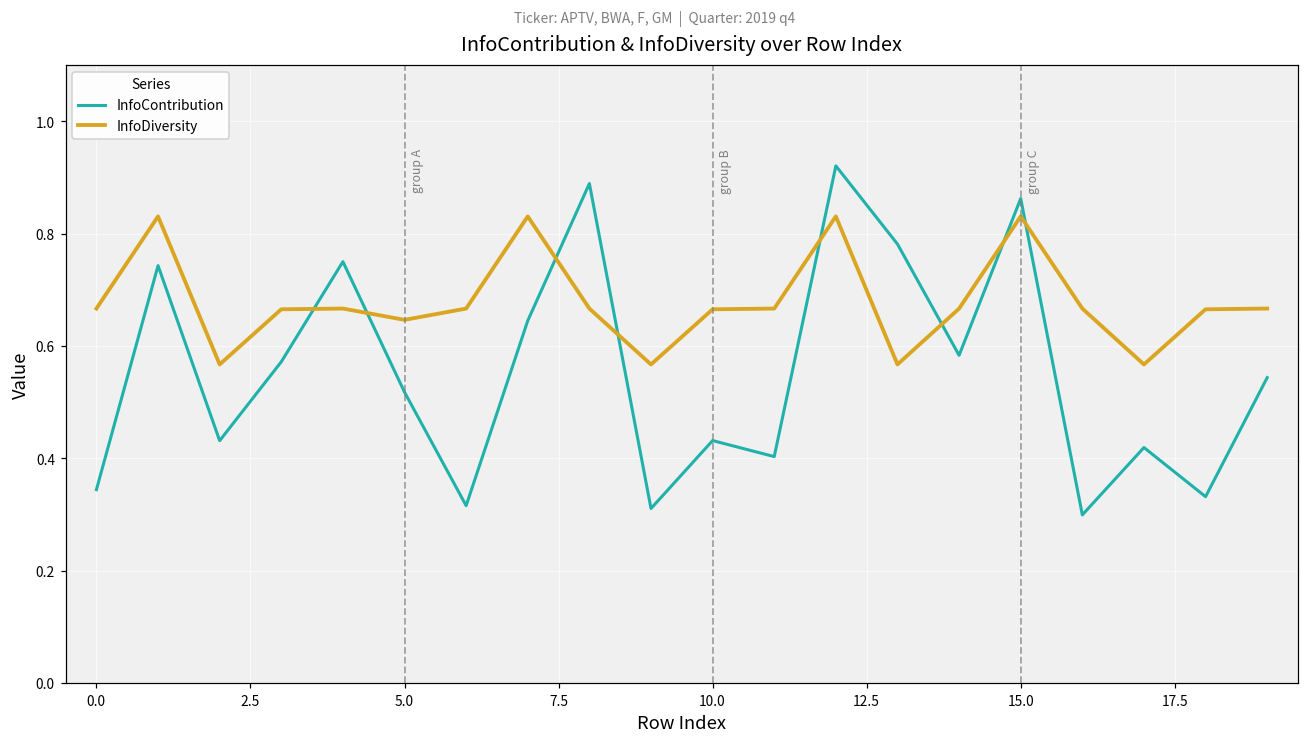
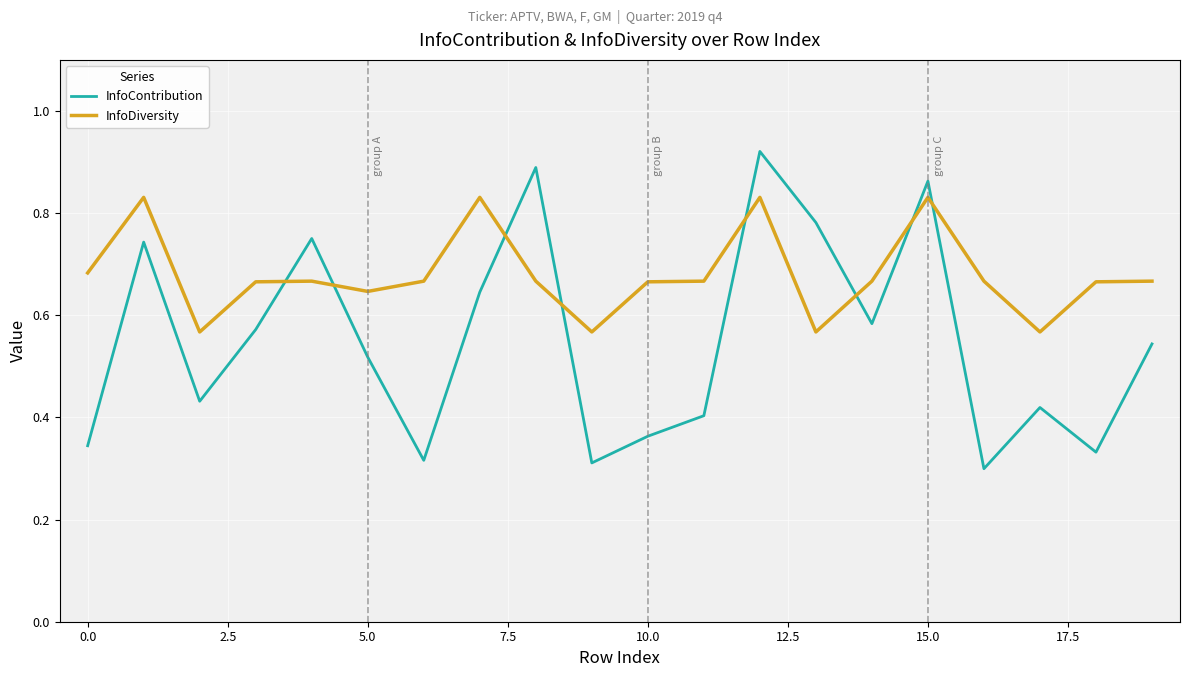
InfoDiversity, 0.0: 0.67 -> 0.68
InfoContribution, 10.0: 0.43 -> 0.36
